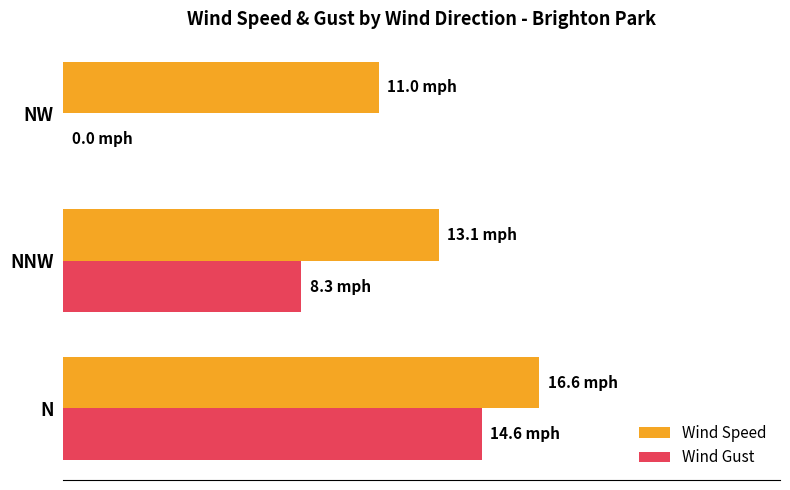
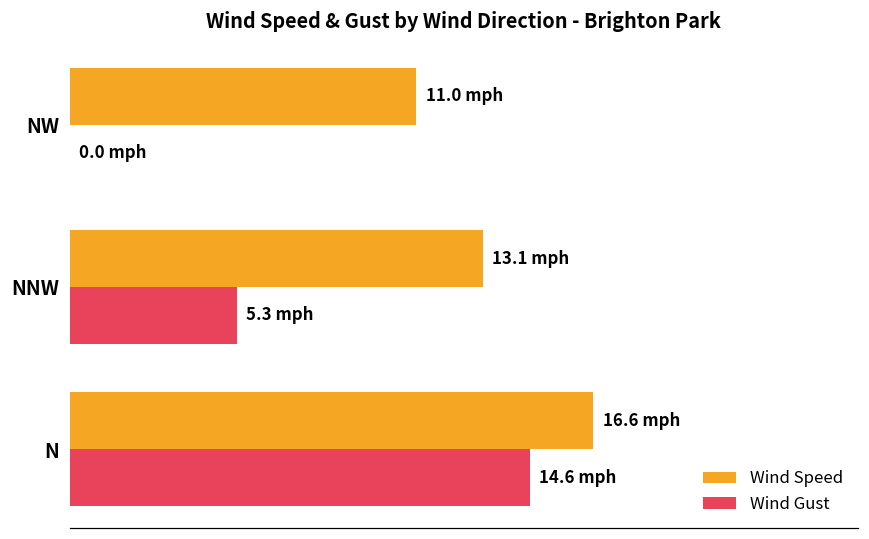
Wind Gust, NNW: 8.3 -> 5.3
